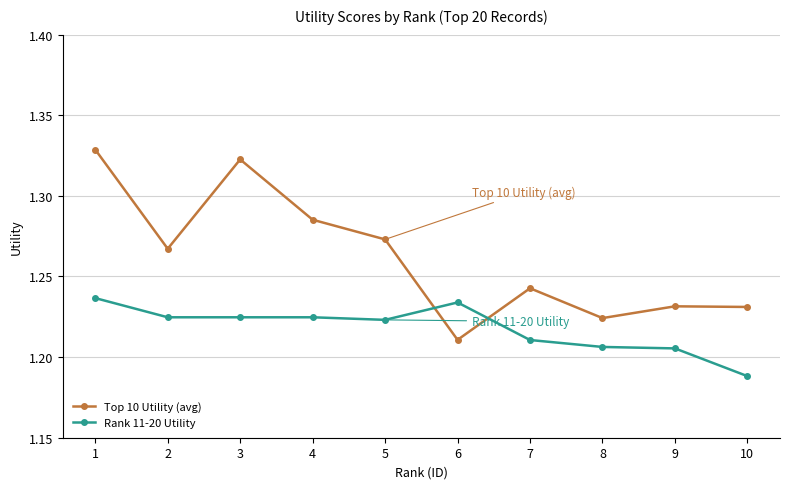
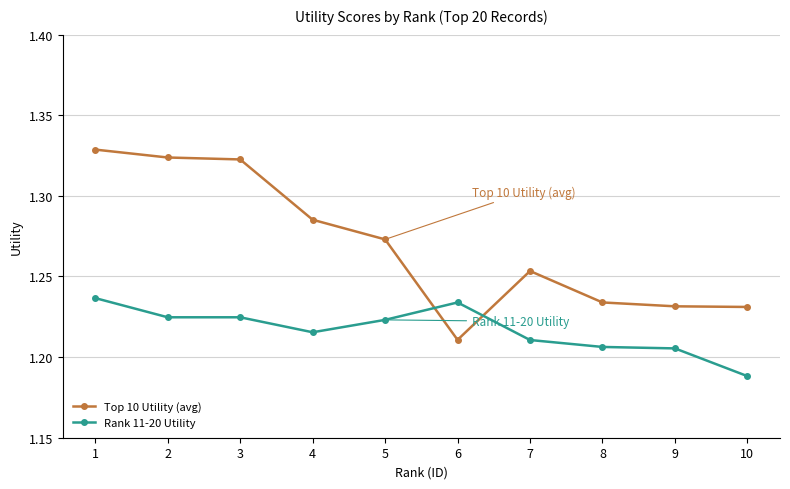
Top 10 Utility (avg), 2: 1.267 -> 1.324
Rank 11-20 Utility, 4: 1.225 -> 1.215
Top 10 Utility (avg), 7: 1.243 -> 1.253
Top 10 Utility (avg), 8: 1.224 -> 1.234
